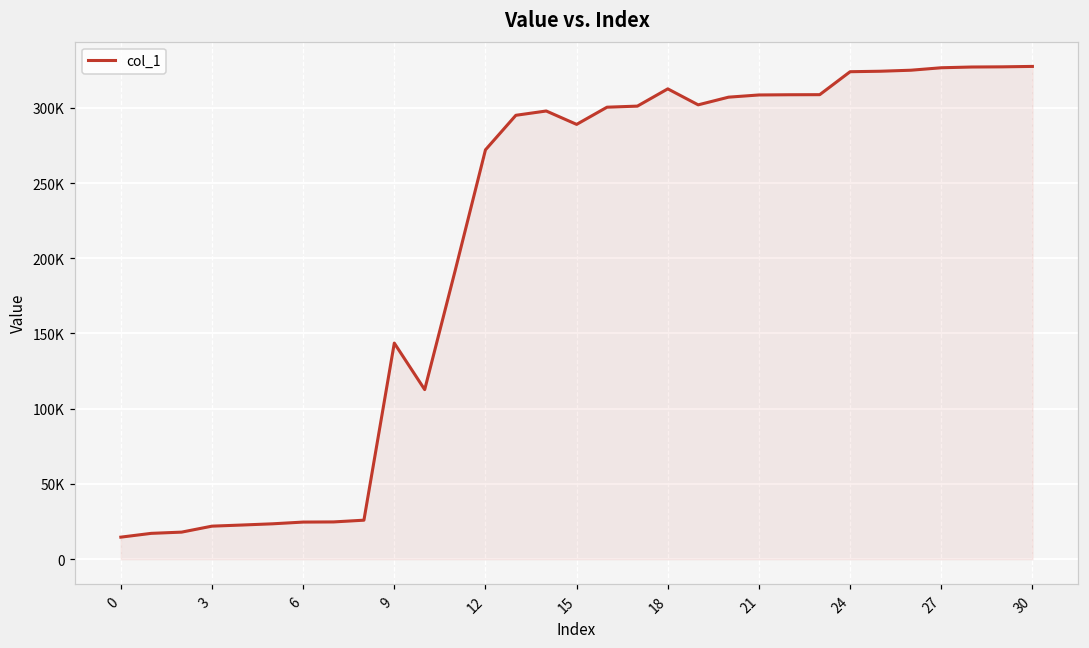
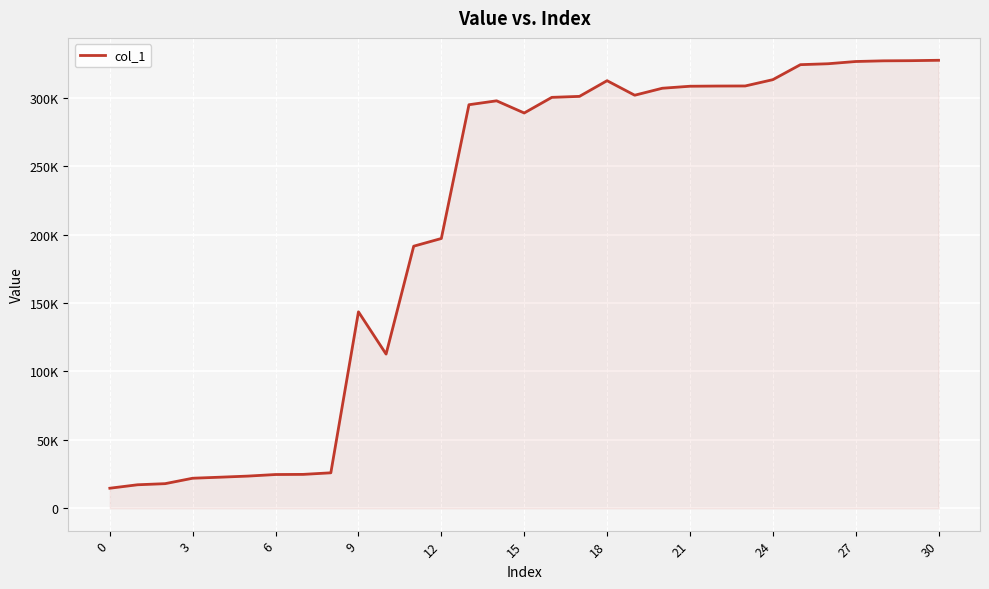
12: 272000 -> 197000
24: 324000 -> 313000
